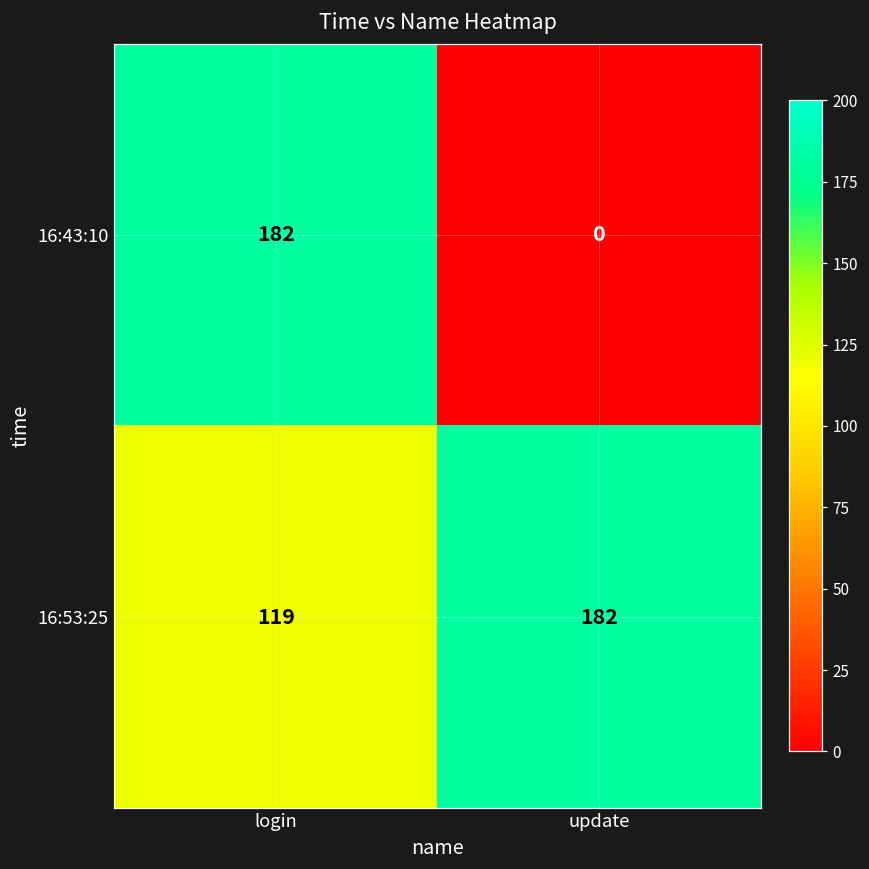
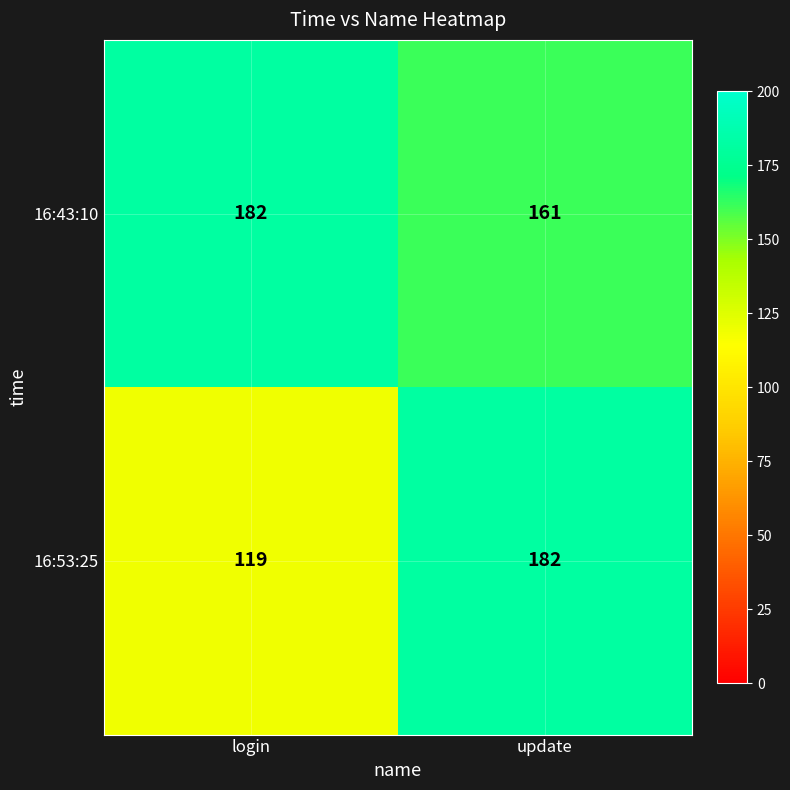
16:43:10, update: 0 -> 161
